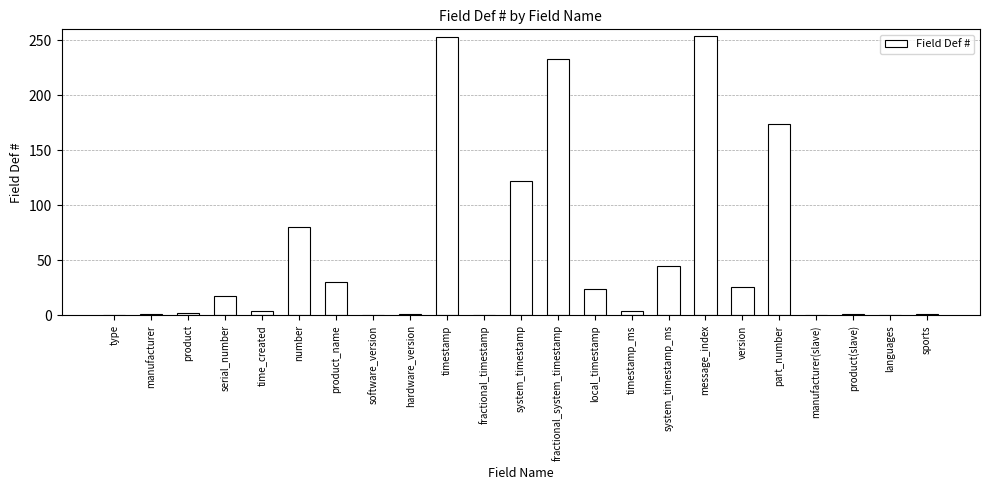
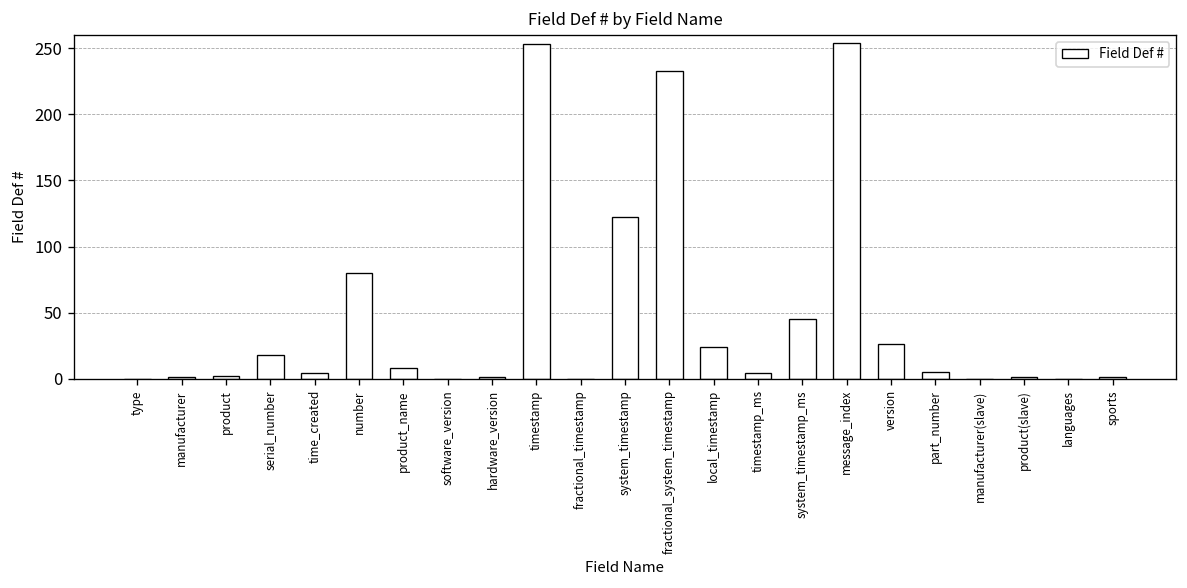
product_name: 30 -> 8
part_number: 174 -> 5
